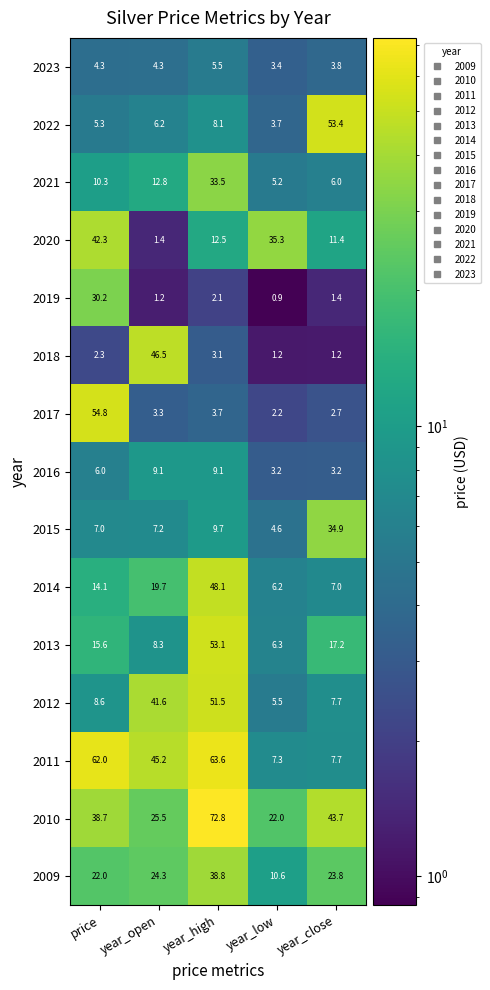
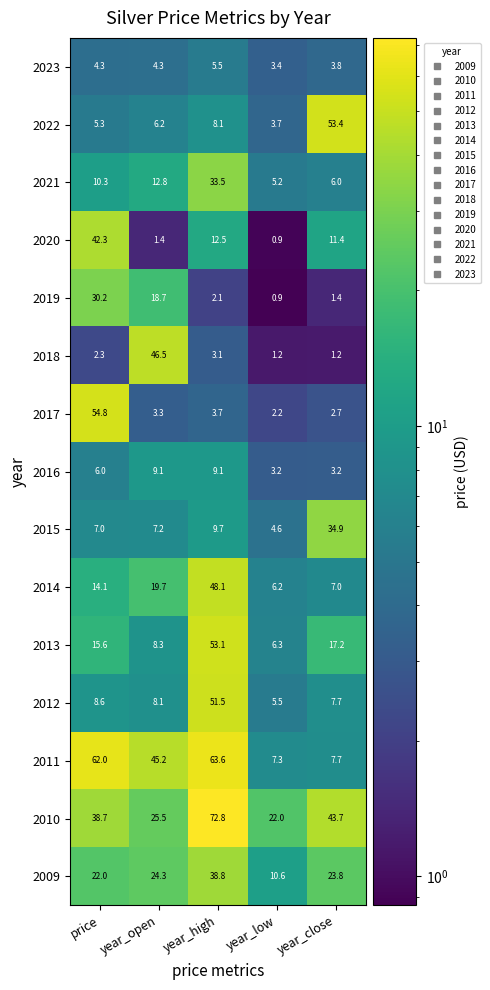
2020, year_low: 35.3 -> 0.9
2019, year_open: 1.2 -> 18.7
2012, year_open: 41.6 -> 8.1
